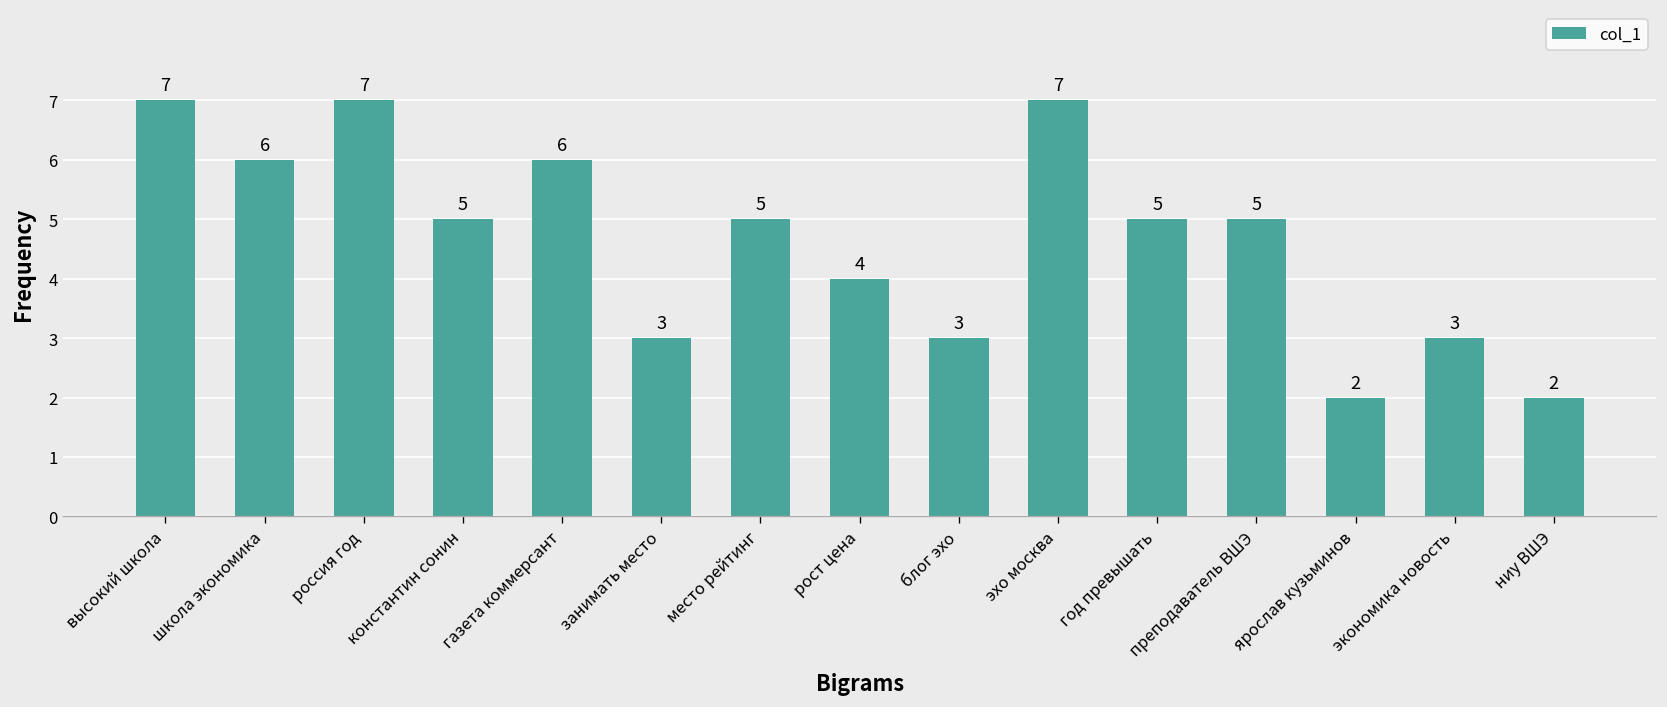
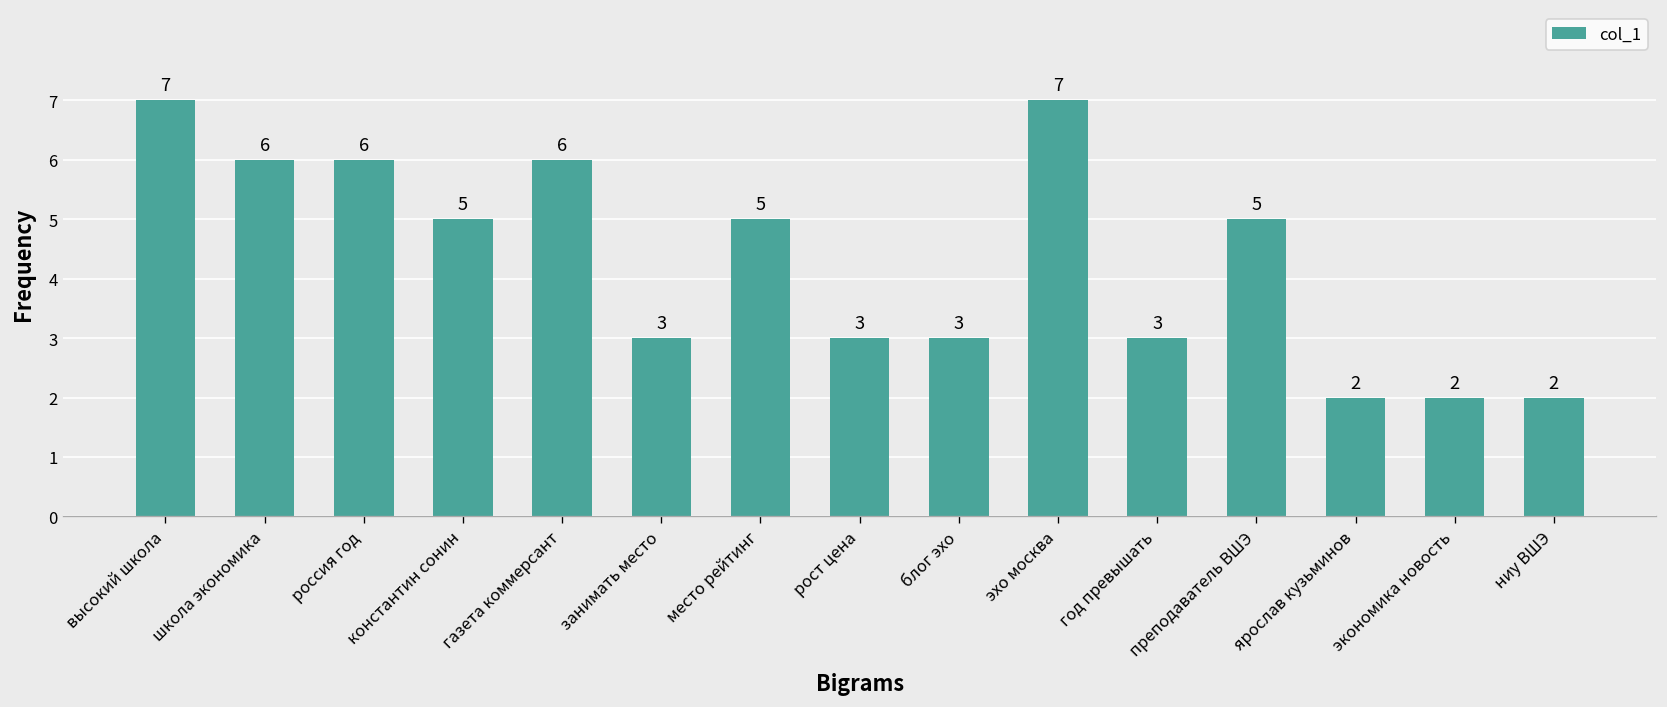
россия год: 7 -> 6
рост цена: 4 -> 3
год превышать: 5 -> 3
экономика новость: 3 -> 2
